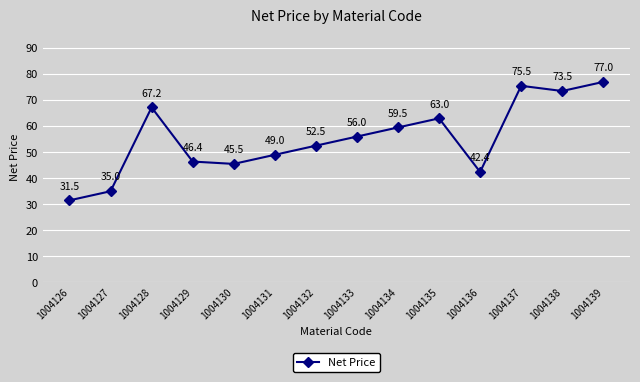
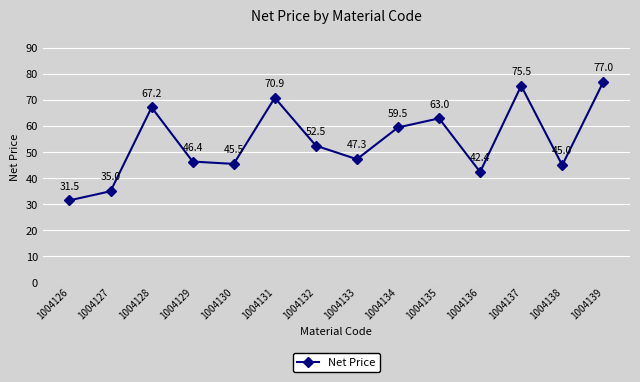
1004131: 49.0 -> 70.9
1004133: 56.0 -> 47.3
1004138: 73.5 -> 45.0
